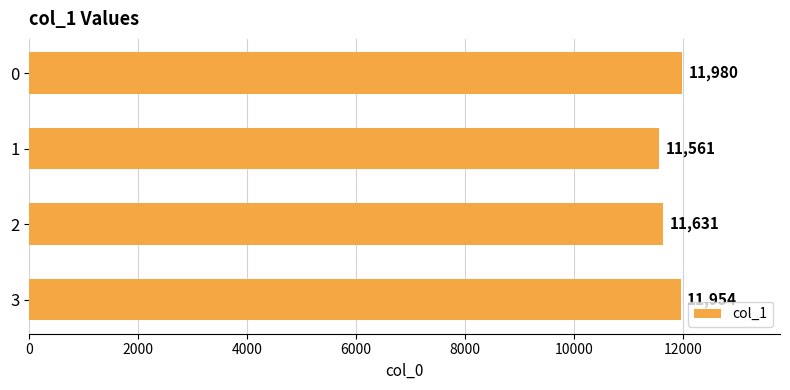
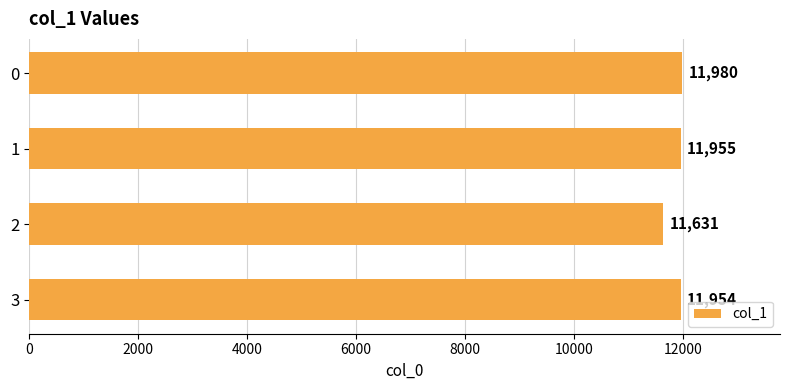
1: 11,561 -> 11,955
